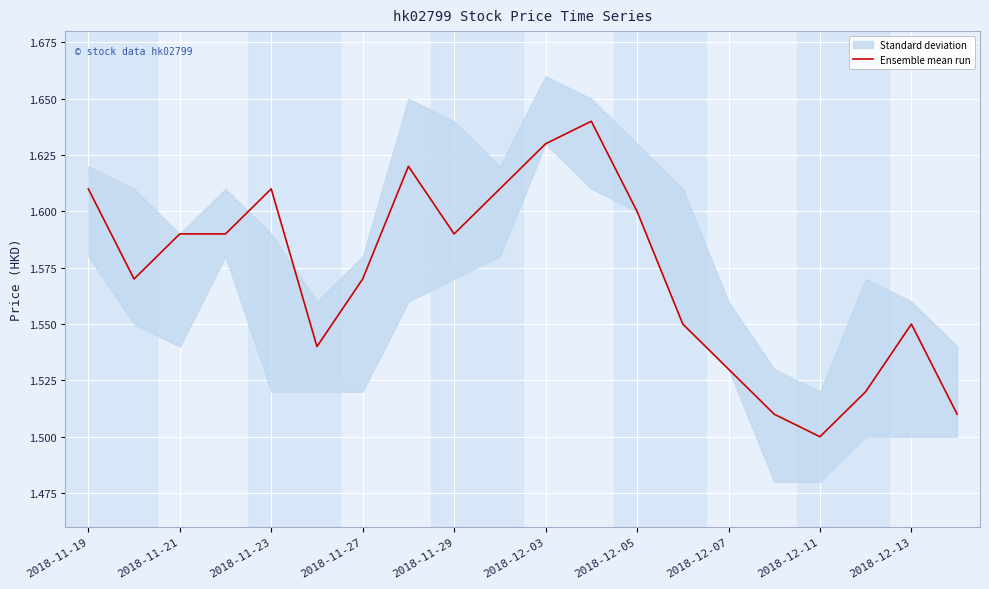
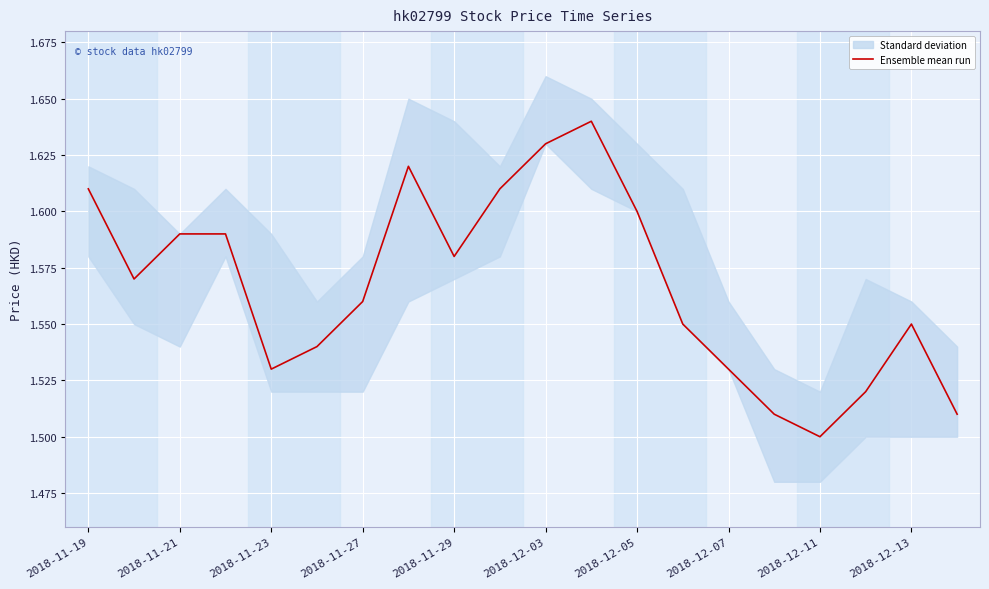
Ensemble mean run, 2018-11-23: 1.61 -> 1.53
Ensemble mean run, 2018-11-27: 1.57 -> 1.56
Ensemble mean run, 2018-11-29: 1.59 -> 1.58
